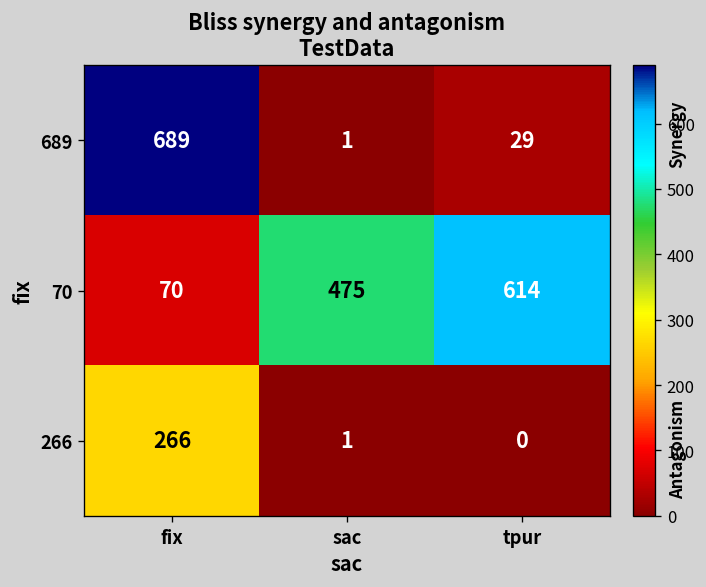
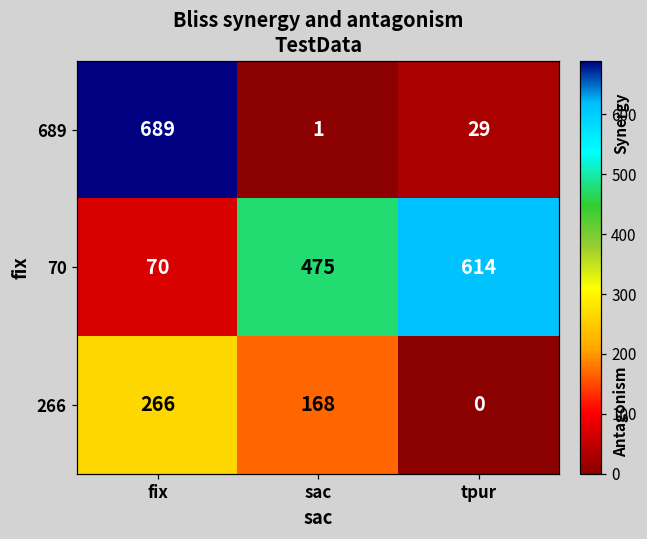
266, sac: 1 -> 168
